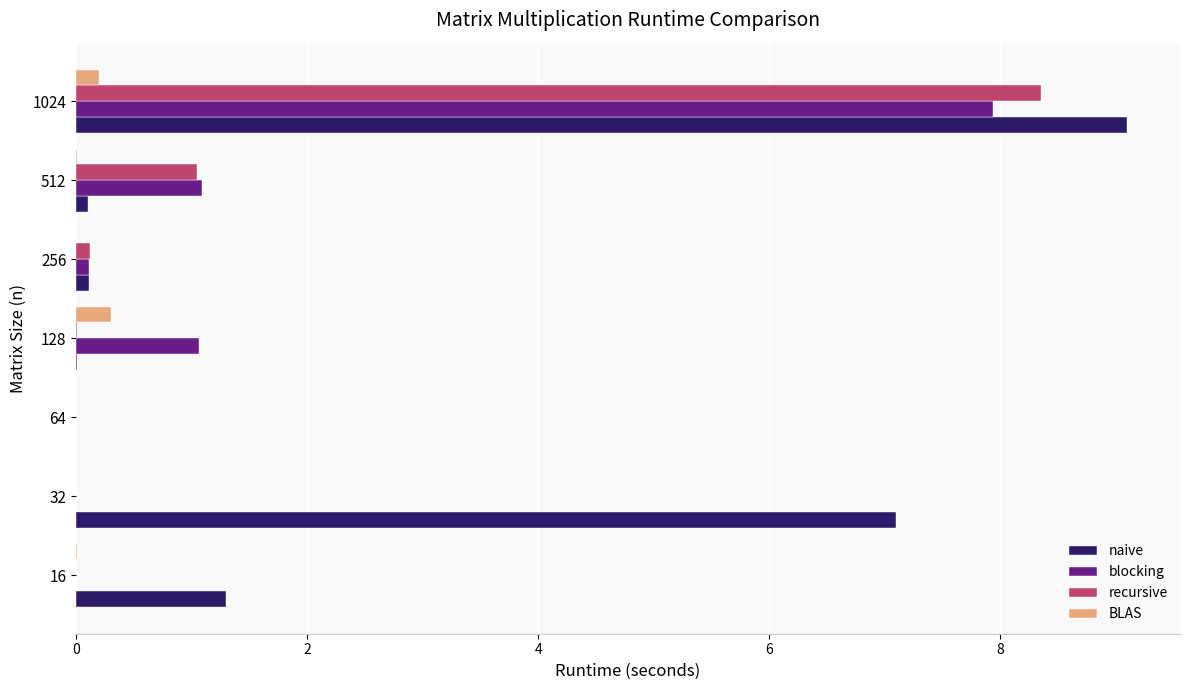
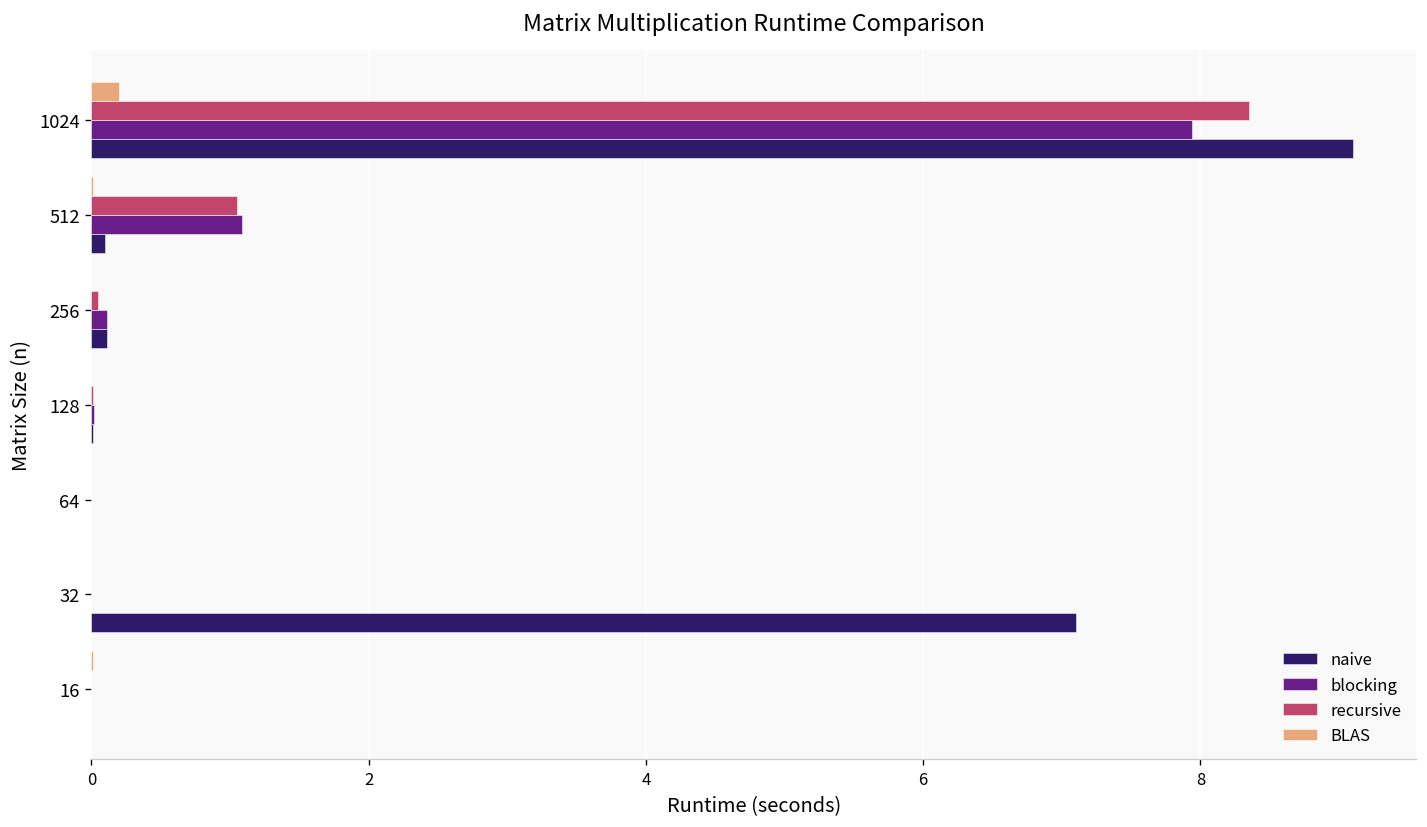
recursive, 256: 0.12 -> 0.05
BLAS, 128: 0.3 -> 0.0
blocking, 128: 1.06 -> 0.02
naive, 16: 1.3 -> 0.0
